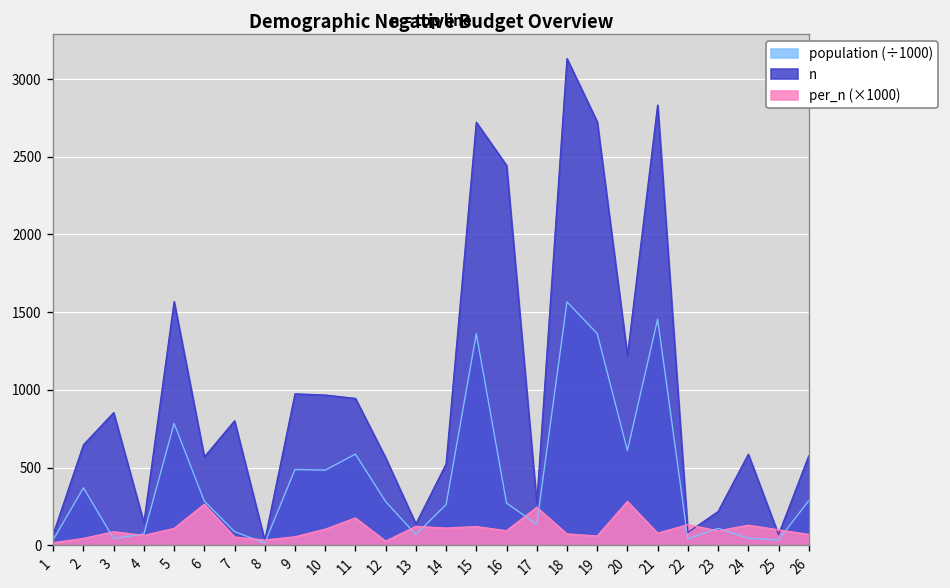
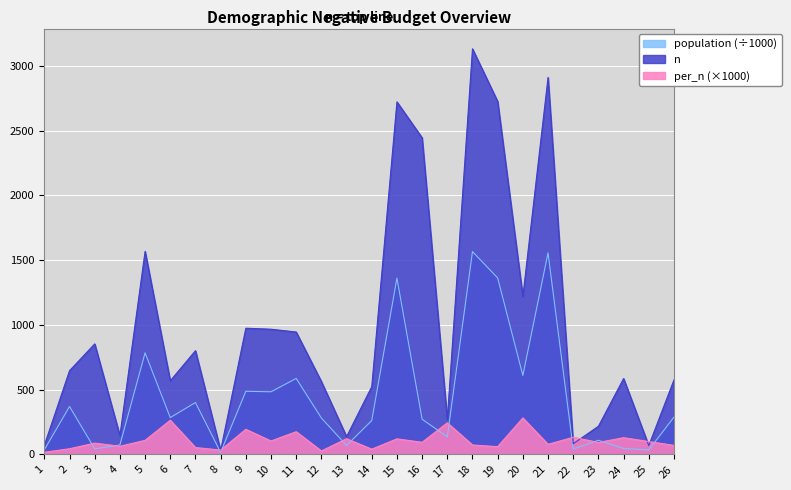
population (÷1000), 7: 90 -> 400
per_n (×1000), 9: 50 -> 190
per_n (×1000), 14: 110 -> 40
population (÷1000), 21: 1460 -> 1560
n, 21: 2830 -> 2910
